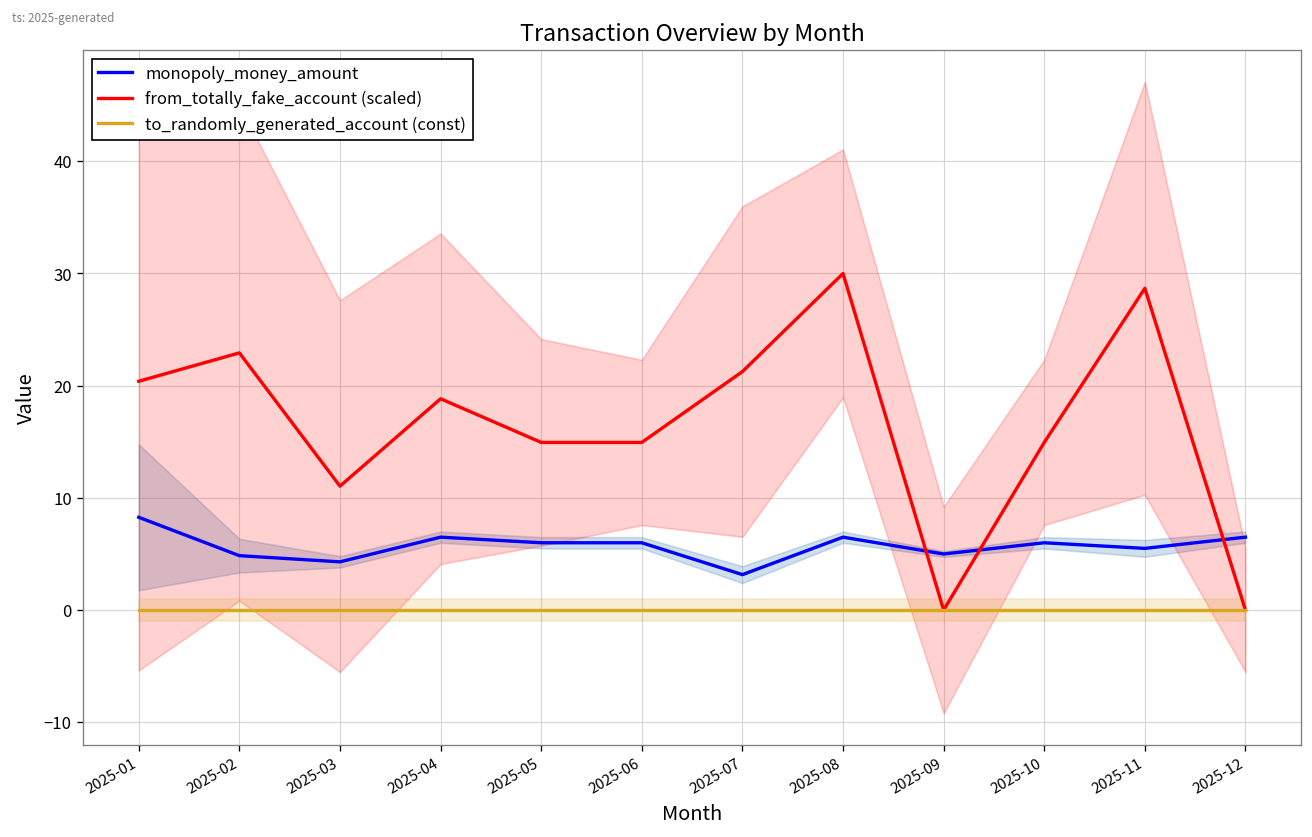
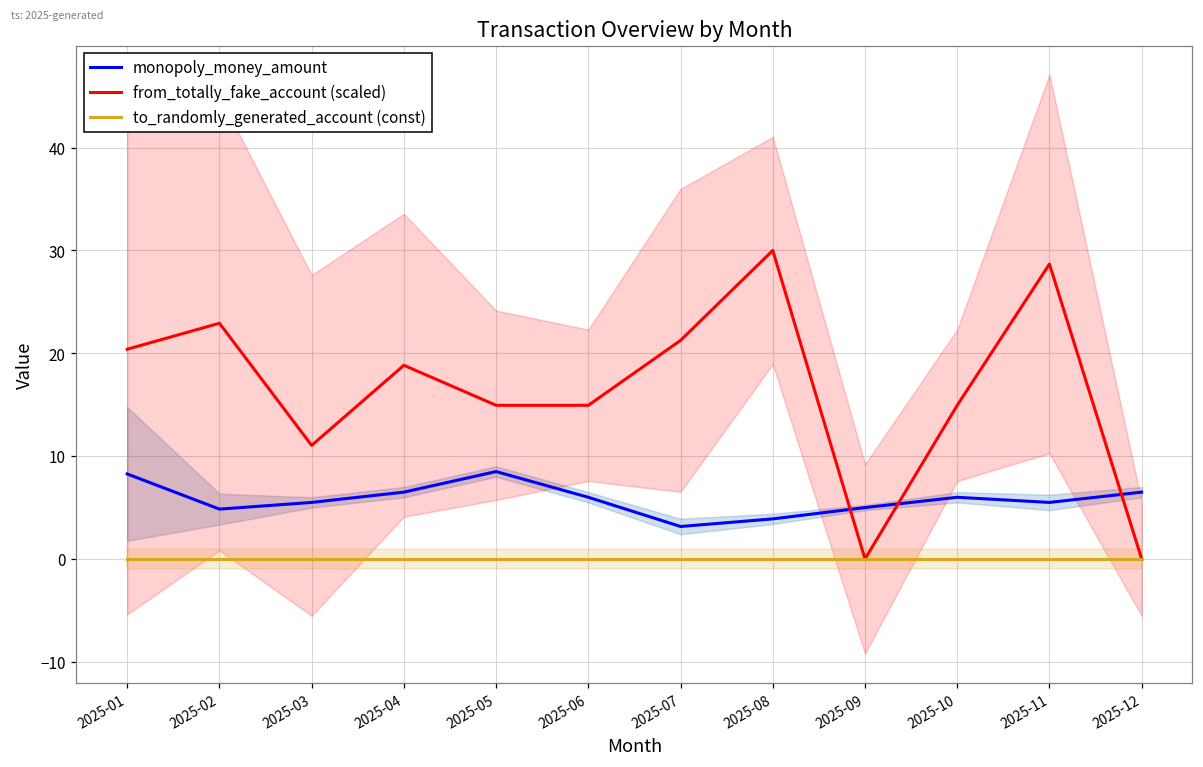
monopoly_money_amount, 2025-03: 4 -> 6
monopoly_money_amount, 2025-05: 6 -> 9
monopoly_money_amount, 2025-08: 7 -> 4
